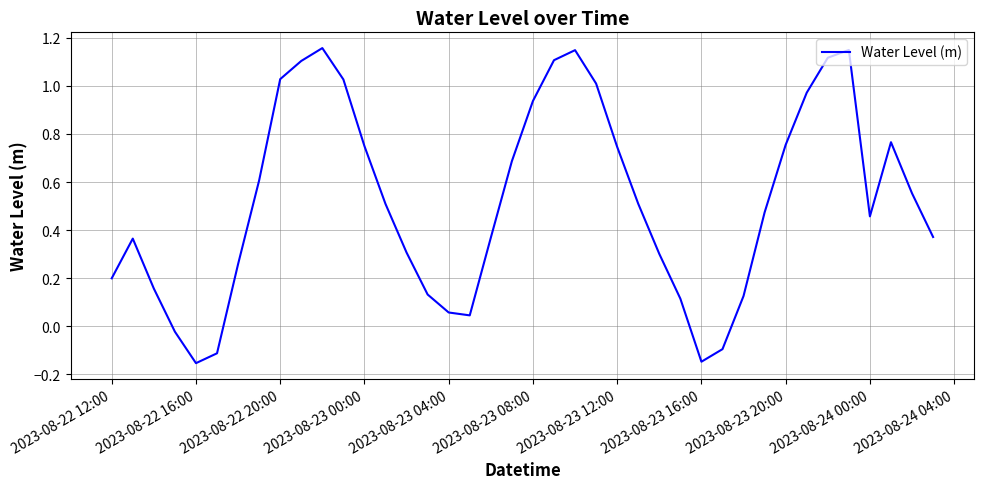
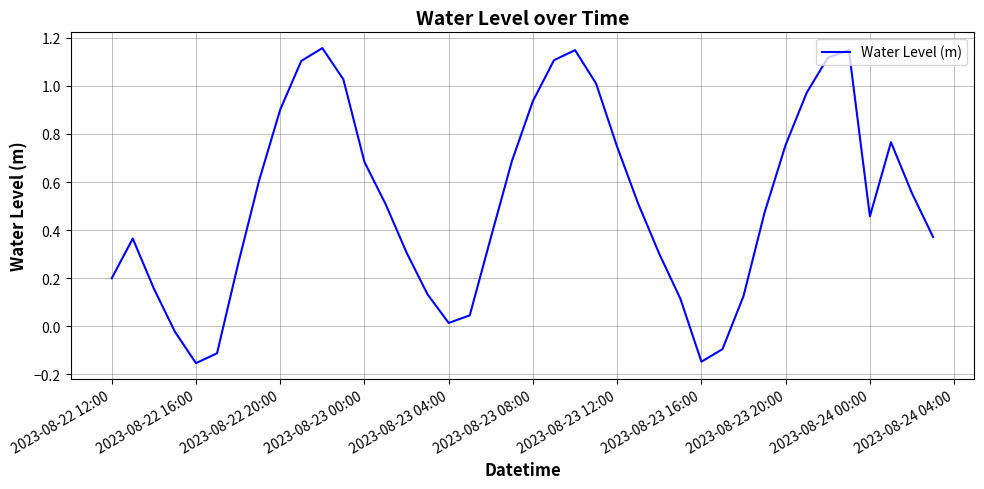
2023-08-22 20:00: 1.03 -> 0.90
2023-08-23 00:00: 0.75 -> 0.68
2023-08-23 04:00: 0.06 -> 0.01
